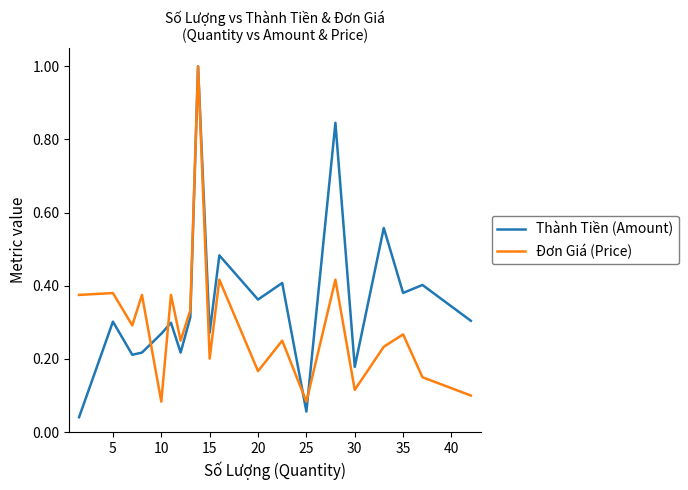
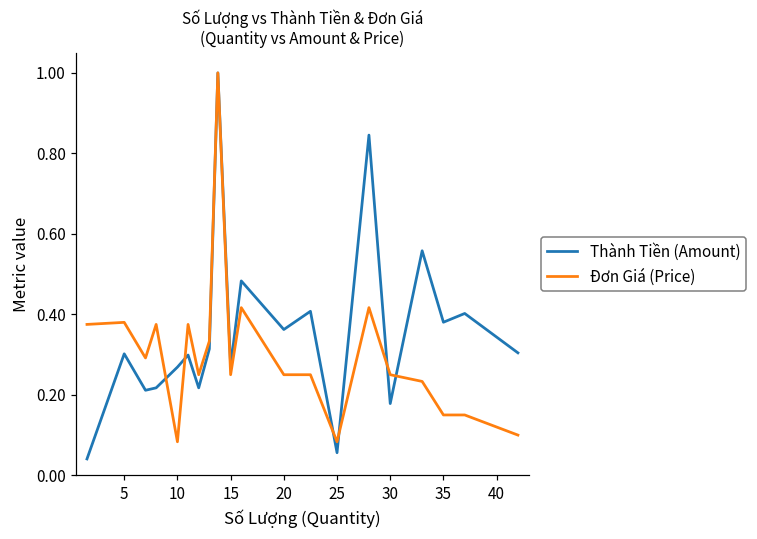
Đơn Giá (Price), 15: 0.20 -> 0.25
Đơn Giá (Price), 20: 0.17 -> 0.25
Đơn Giá (Price), 30: 0.12 -> 0.25
Đơn Giá (Price), 35: 0.27 -> 0.15
